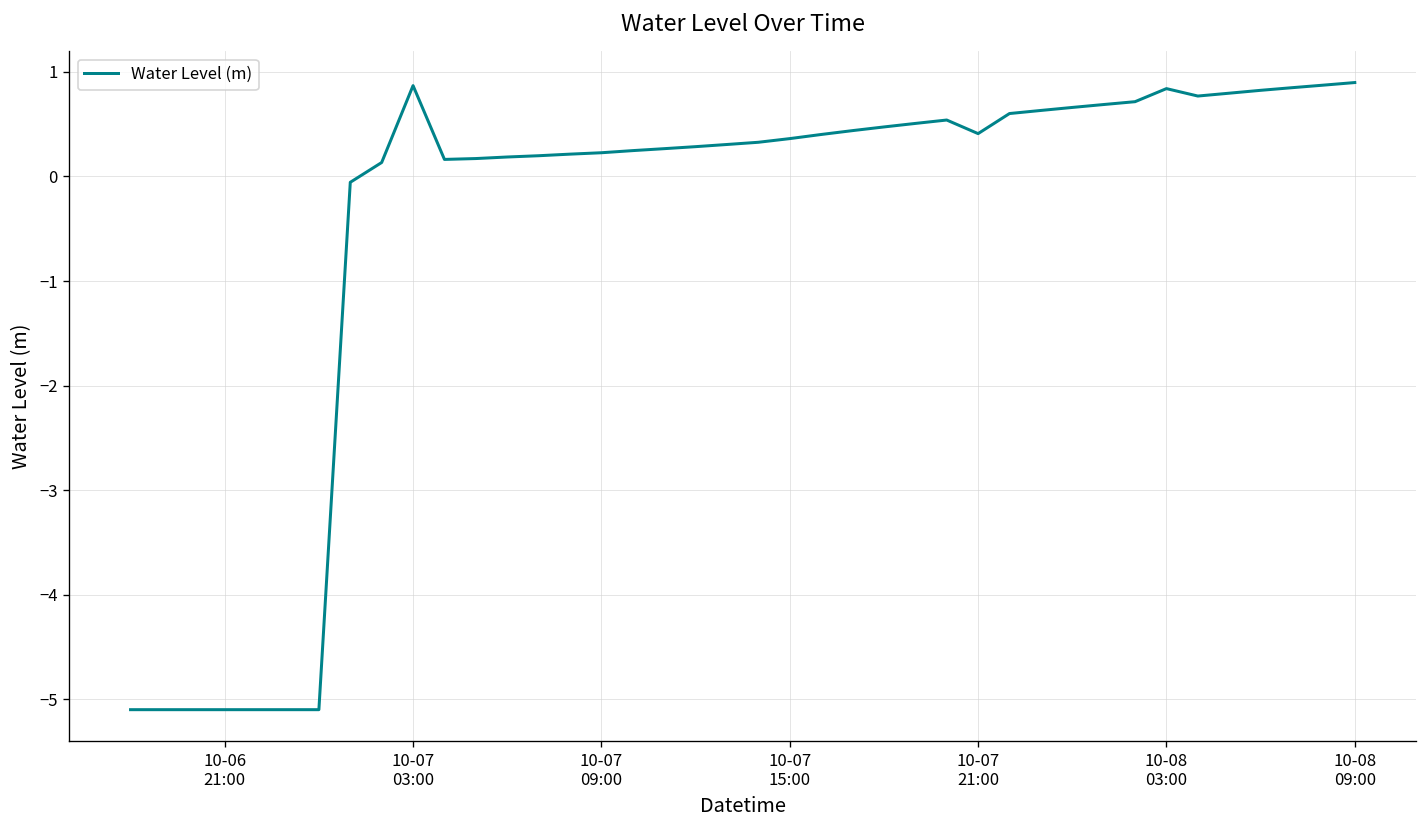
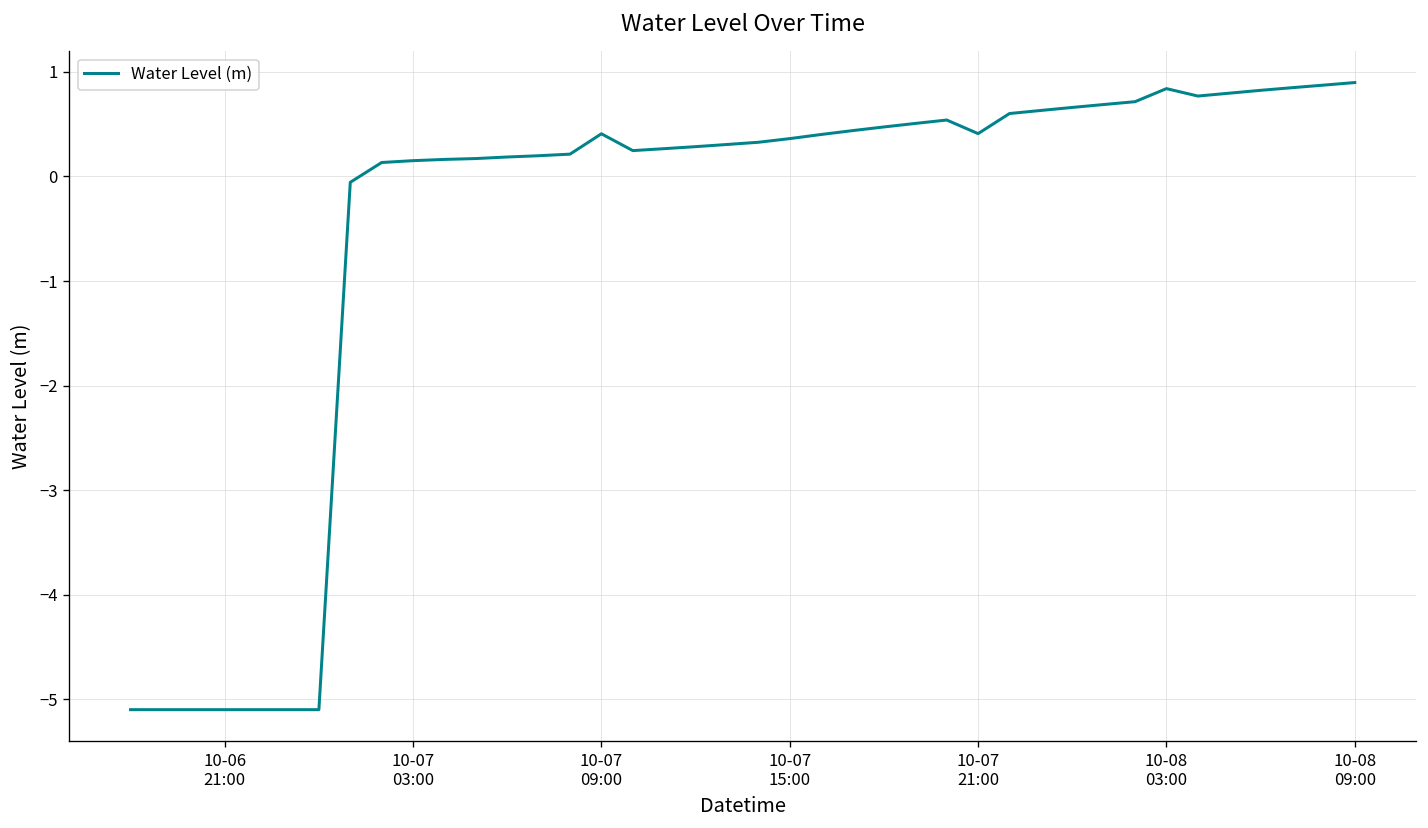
10-07 03:00: 0.9 -> 0.2
10-07 09:00: 0.2 -> 0.4
